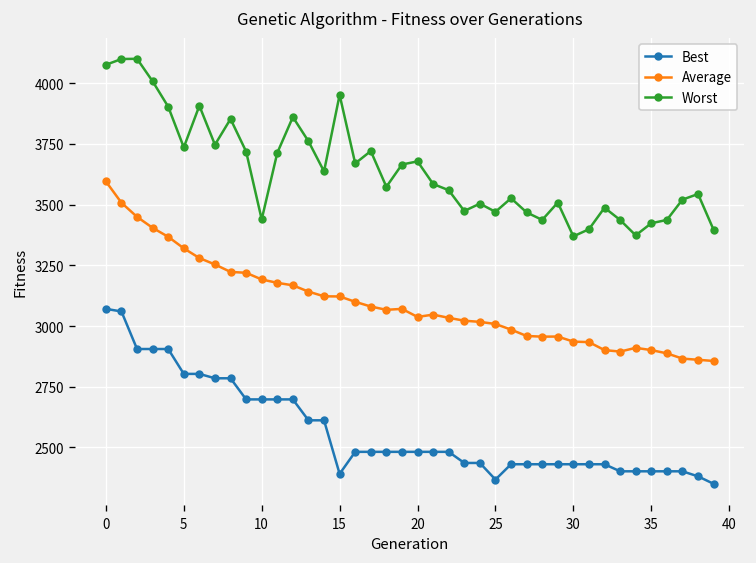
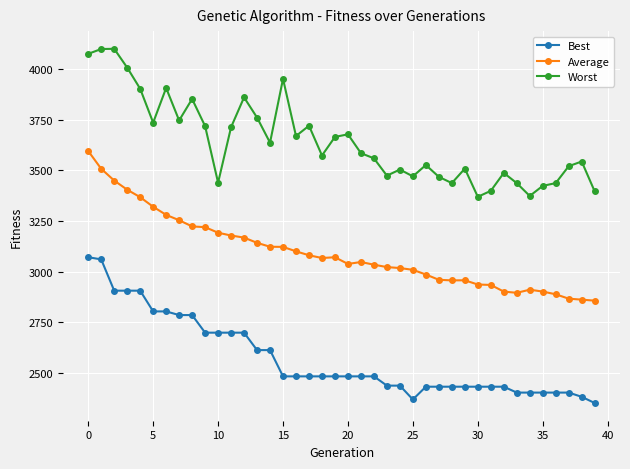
Best, 15: 2390 -> 2480
